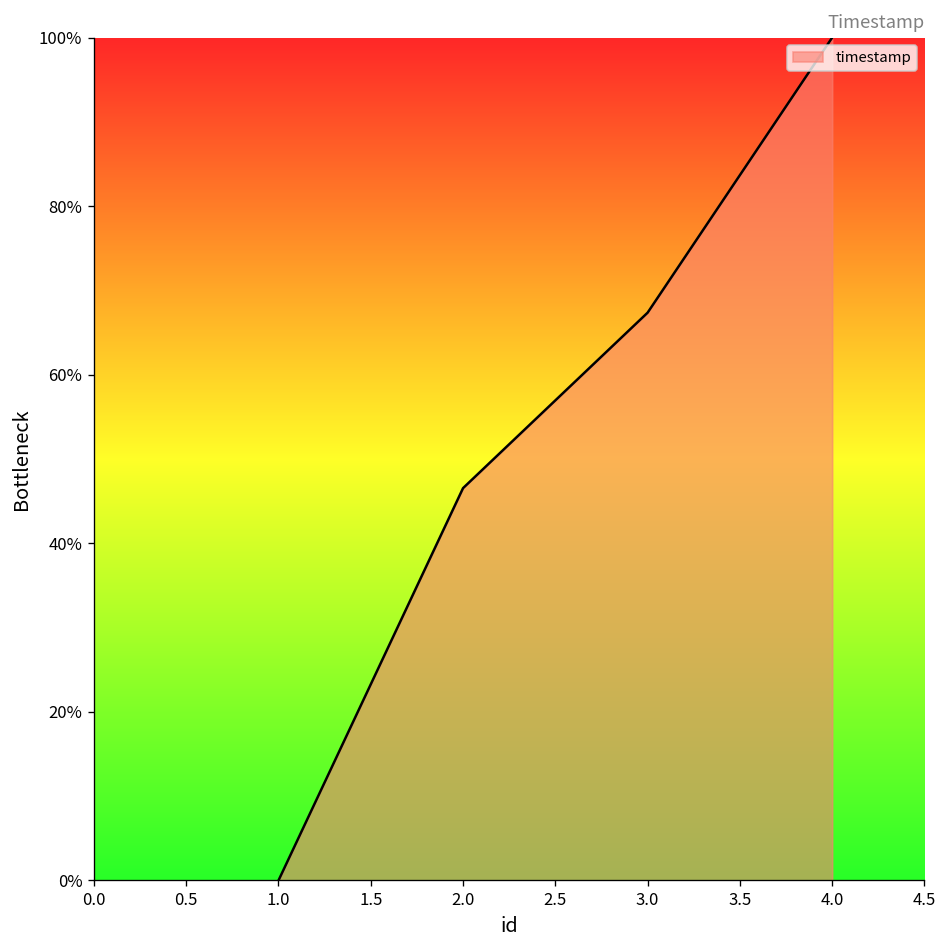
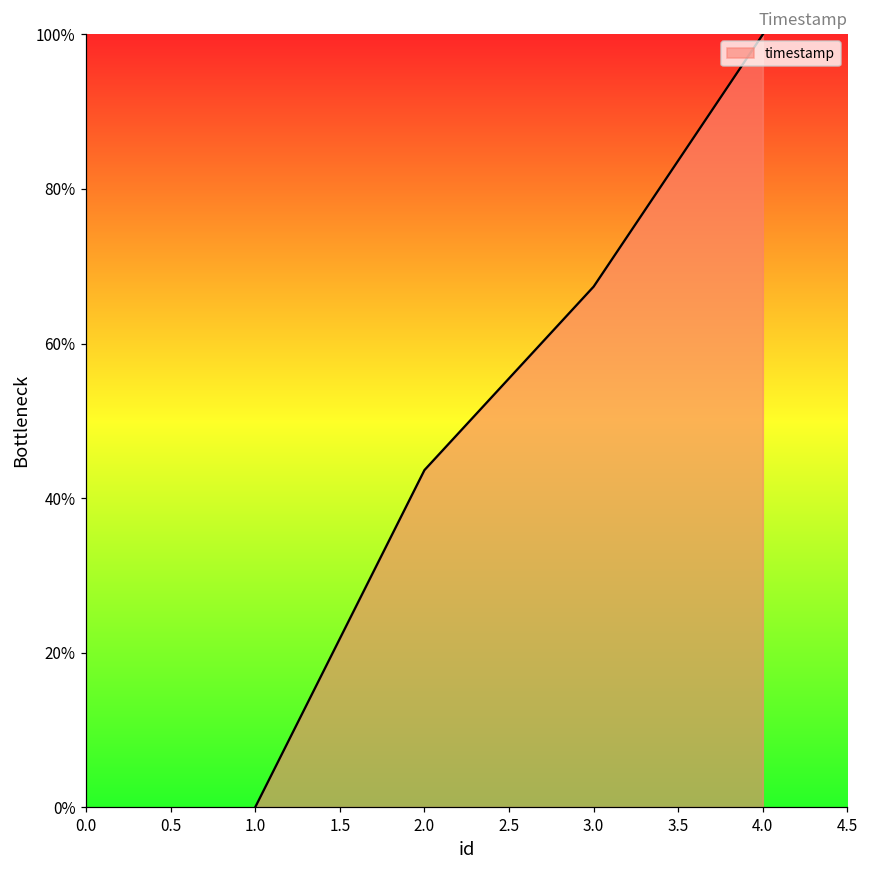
2.0: 47% -> 44%
